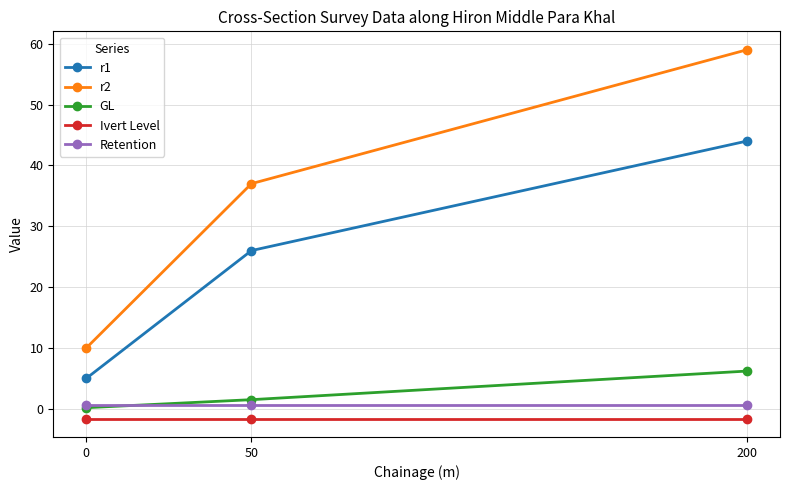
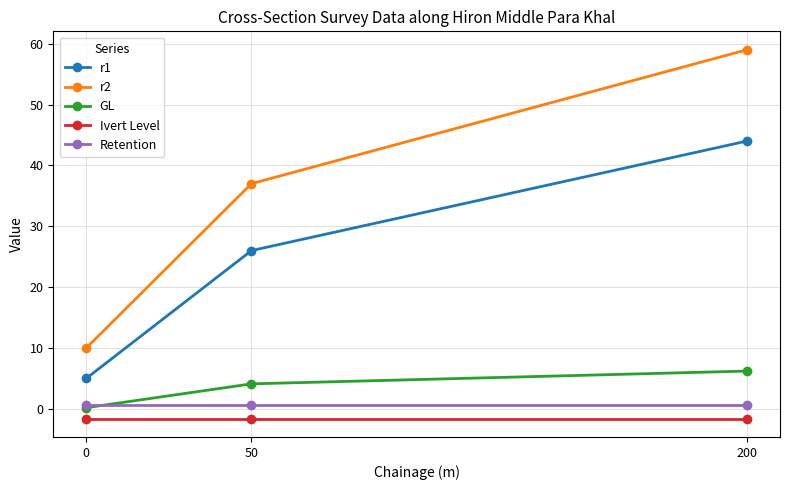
GL, 50: 2 -> 4
